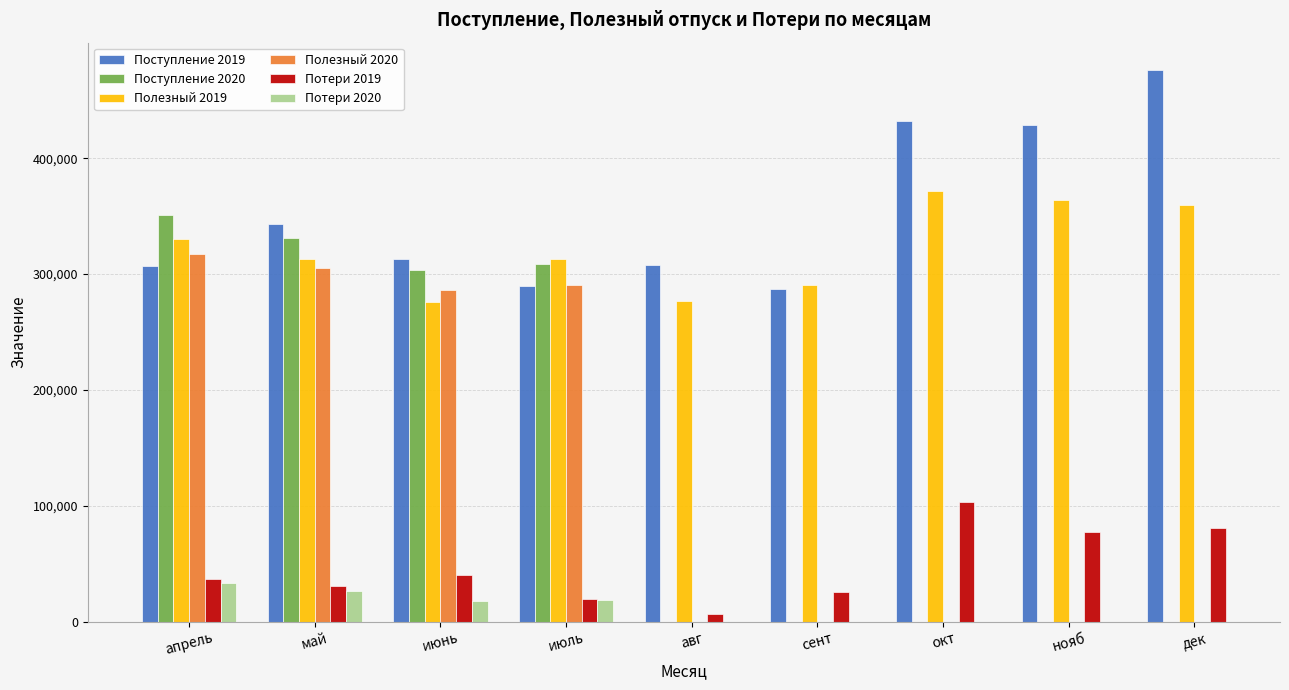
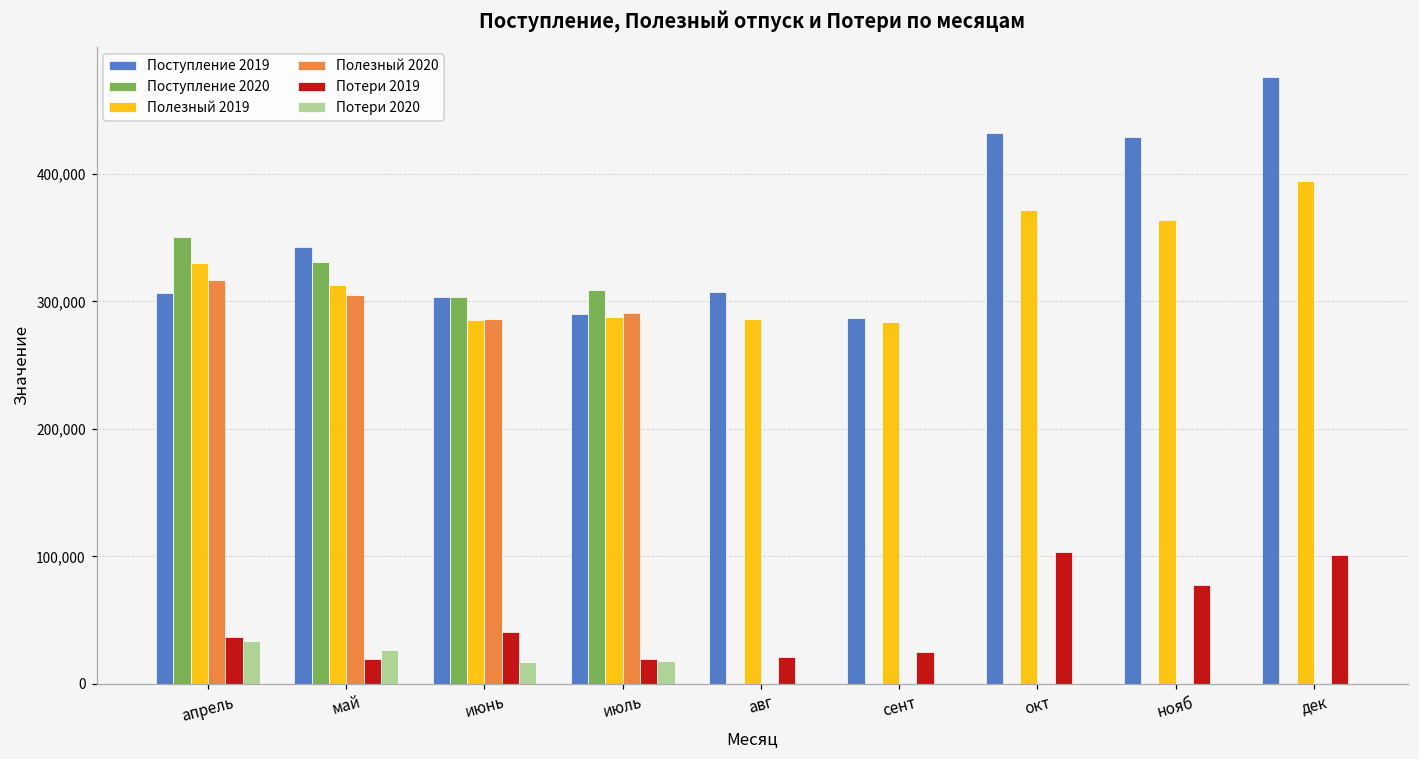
Потери 2019, май: 30,000 -> 19,000
Поступление 2019, июнь: 313,000 -> 303,000
Полезный 2019, июнь: 276,000 -> 286,000
Полезный 2019, июль: 313,000 -> 288,000
Полезный 2019, авг: 276,000 -> 286,000
Потери 2019, авг: 6,000 -> 21,000
Полезный 2019, сент: 291,000 -> 284,000
Полезный 2019, дек: 359,000 -> 395,000
Потери 2019, дек: 81,000 -> 101,000
